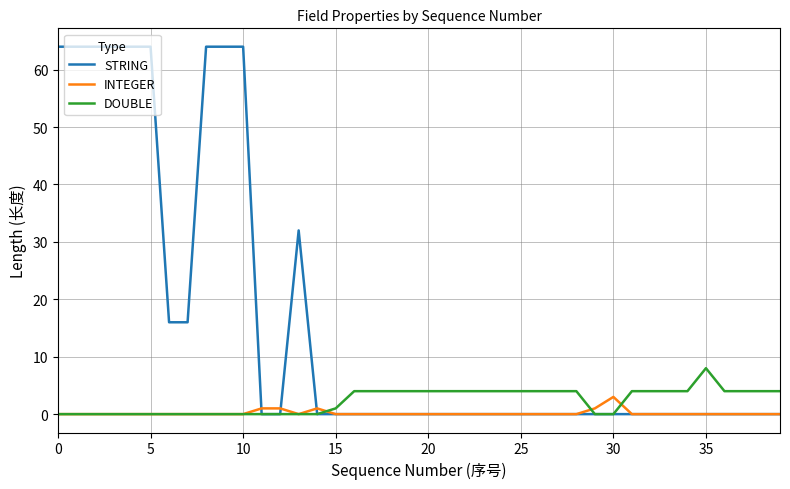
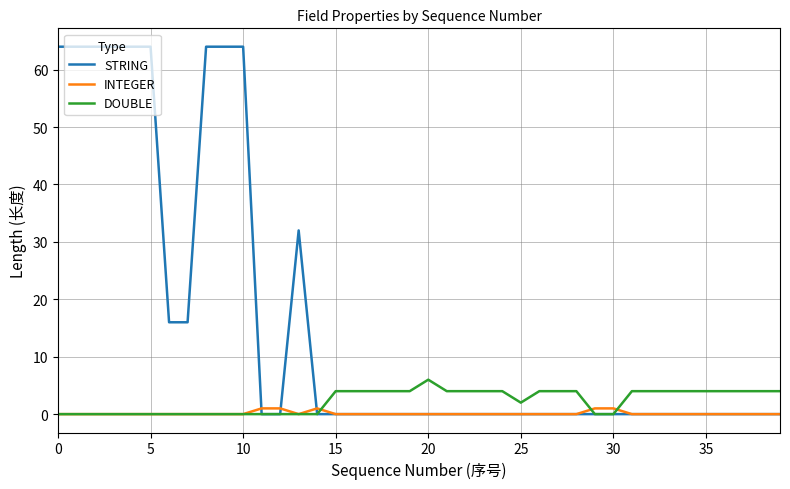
DOUBLE, 15: 1 -> 4
DOUBLE, 20: 4 -> 6
DOUBLE, 25: 4 -> 2
INTEGER, 30: 3 -> 1
DOUBLE, 35: 8 -> 4
